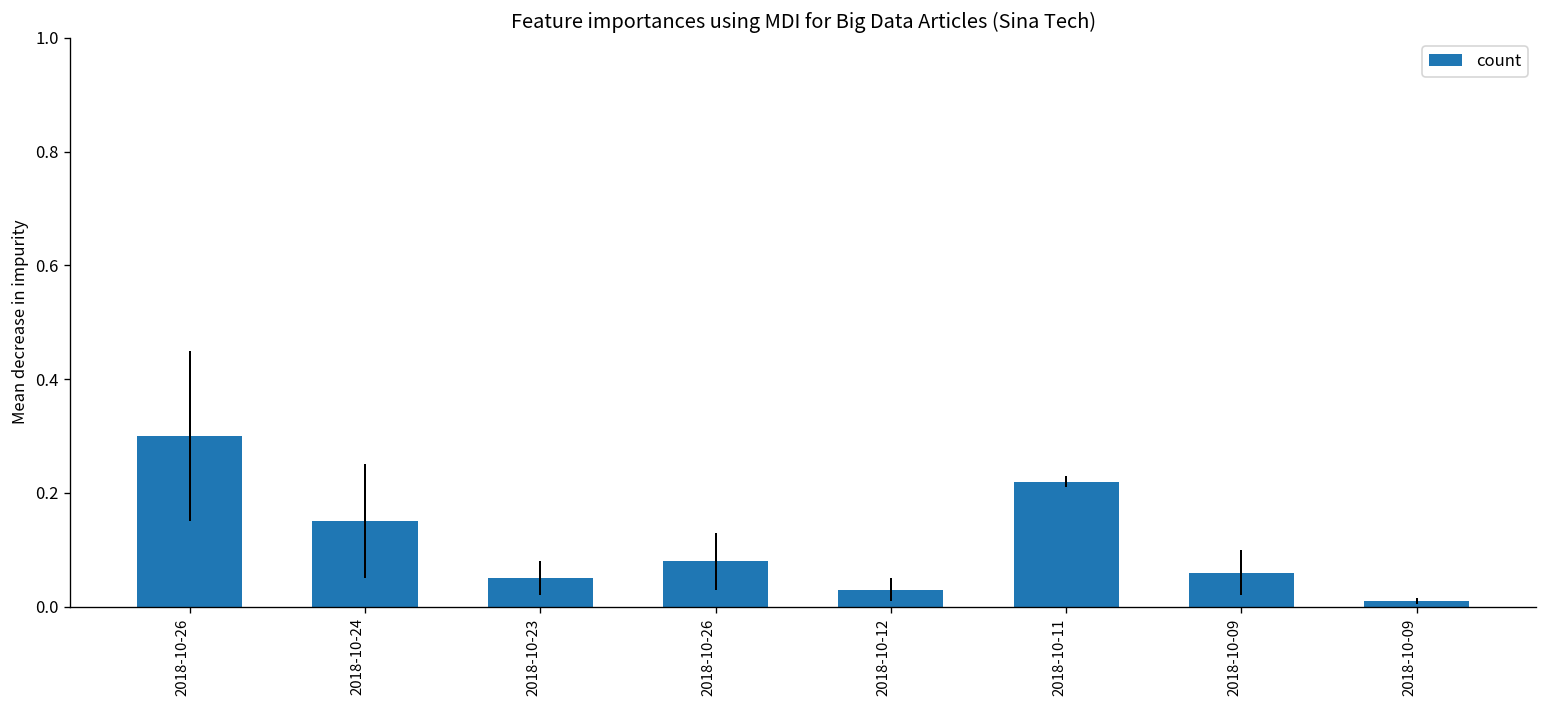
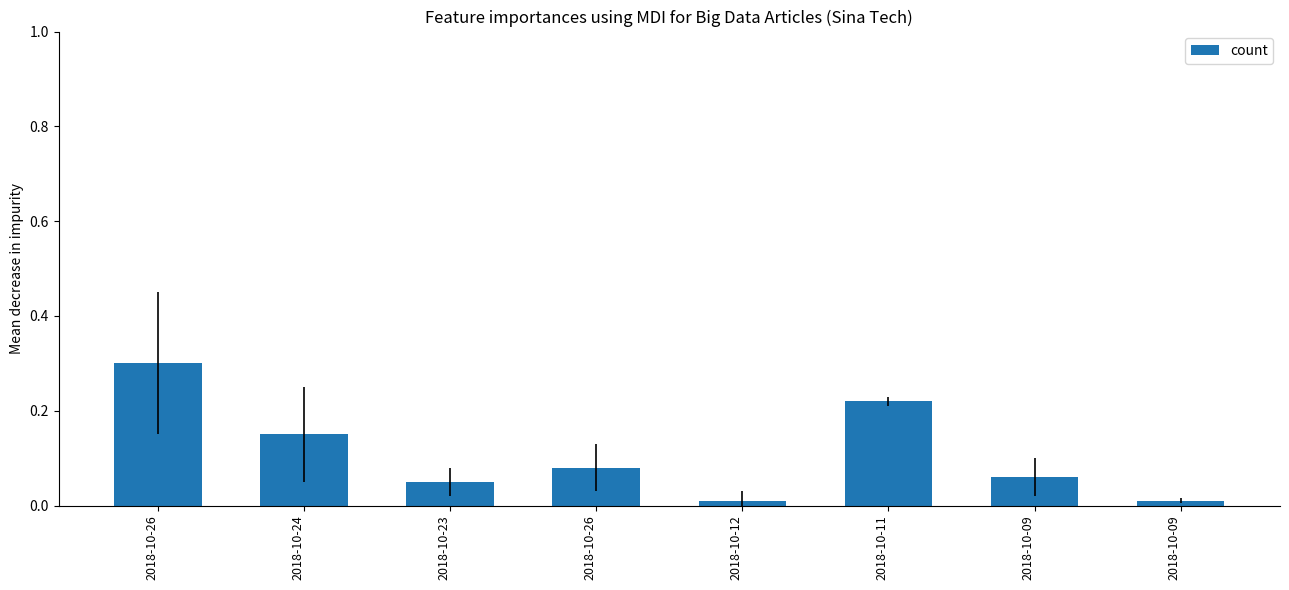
2018-10-12: 0.03 -> 0.01
